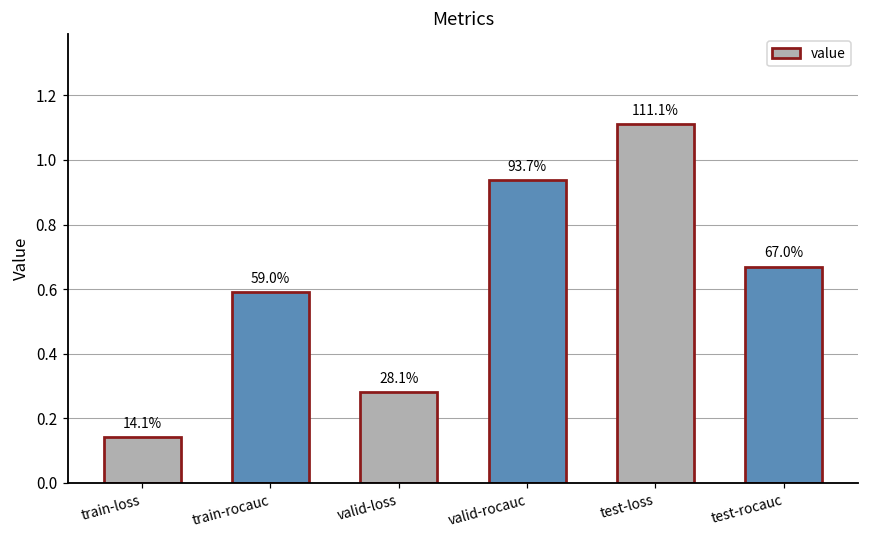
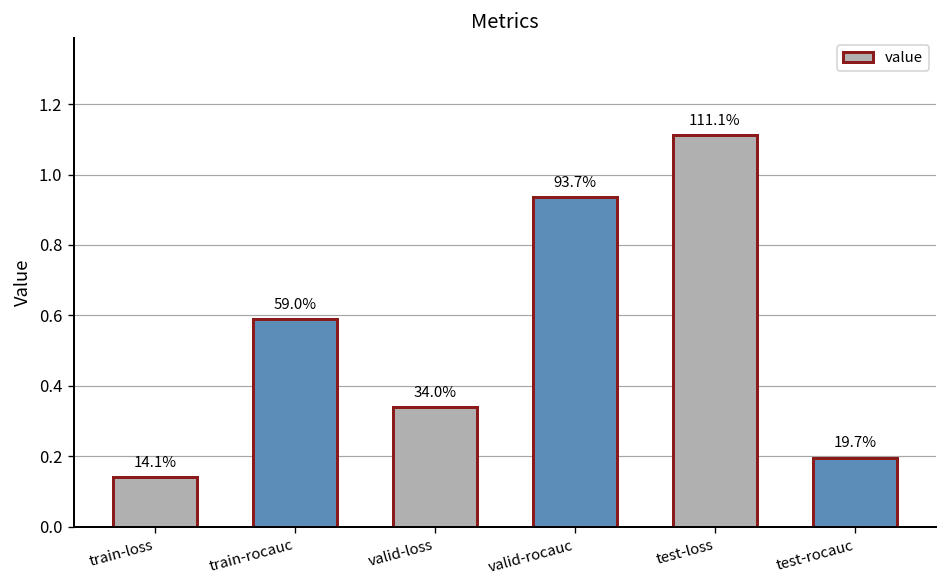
valid-loss: 28.1% -> 34.0%
test-rocauc: 67.0% -> 19.7%
